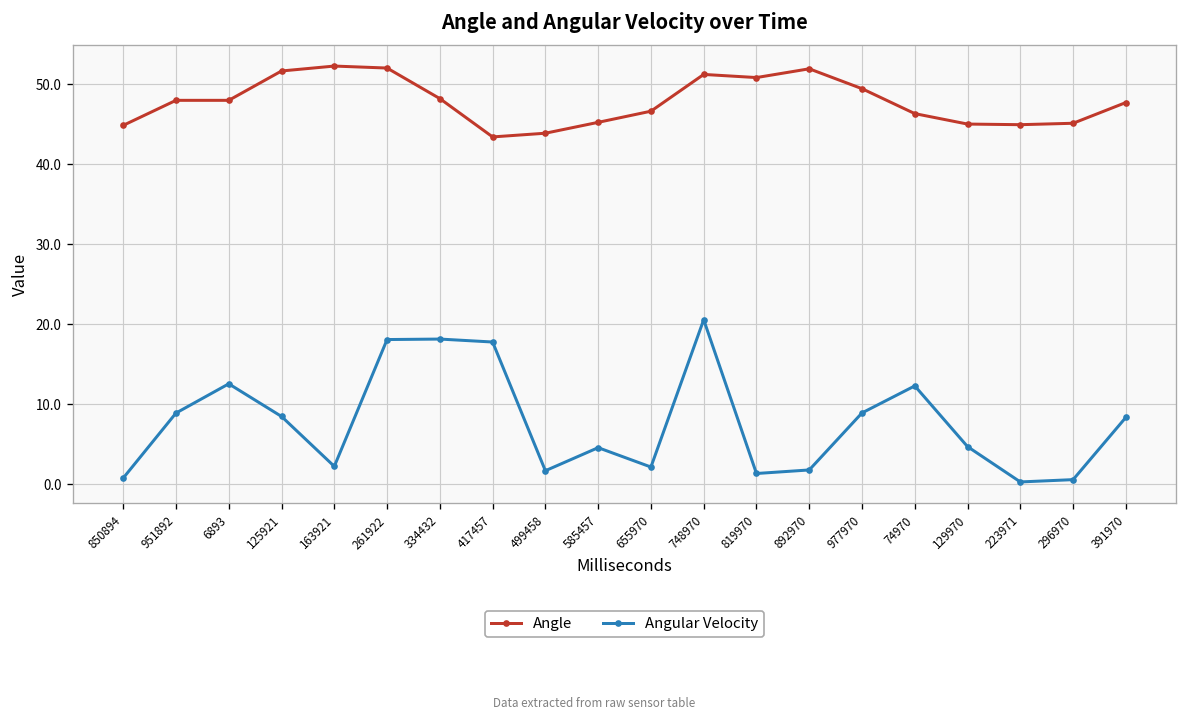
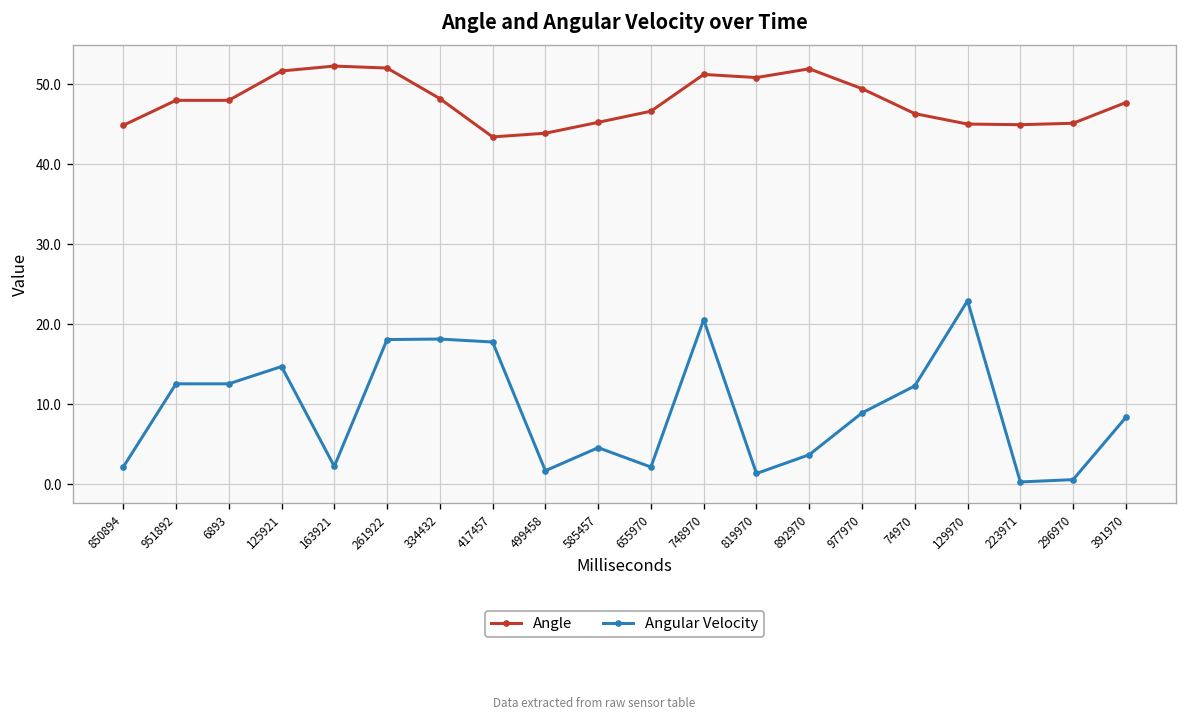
Angular Velocity, 850894: 1 -> 2
Angular Velocity, 951892: 9 -> 13
Angular Velocity, 125921: 8 -> 15
Angular Velocity, 892970: 2 -> 4
Angular Velocity, 129970: 5 -> 23
